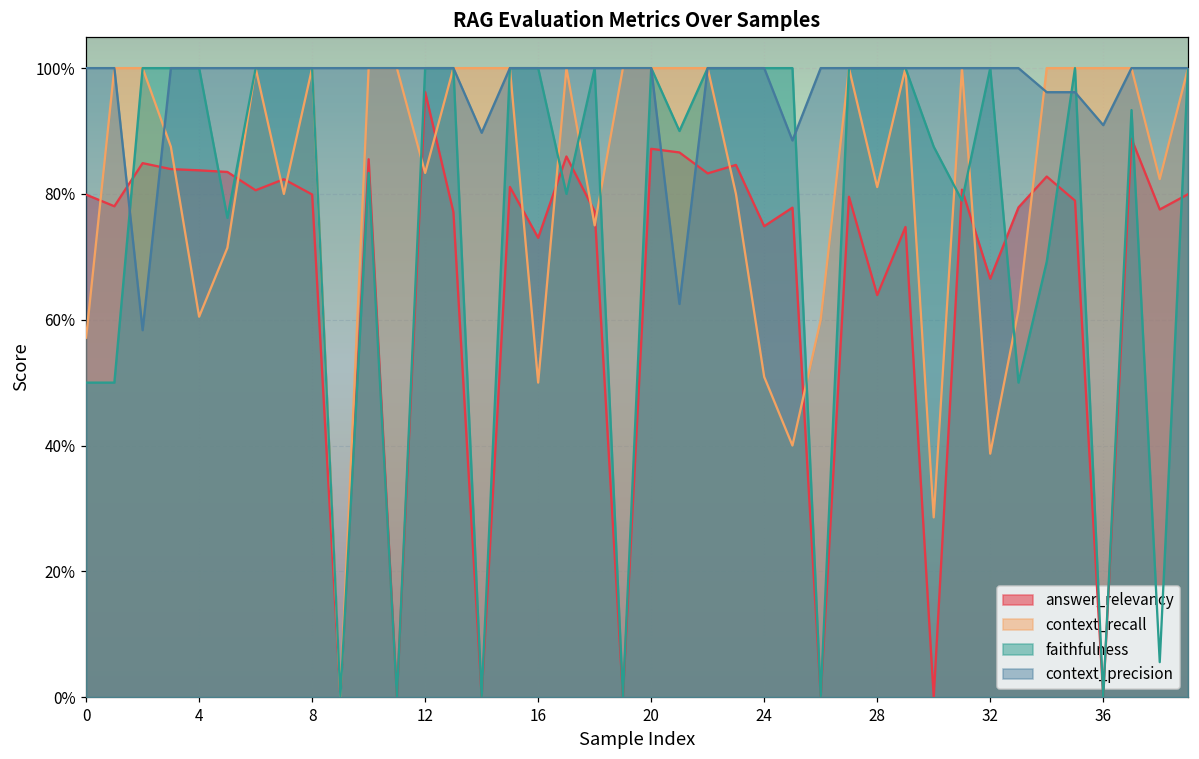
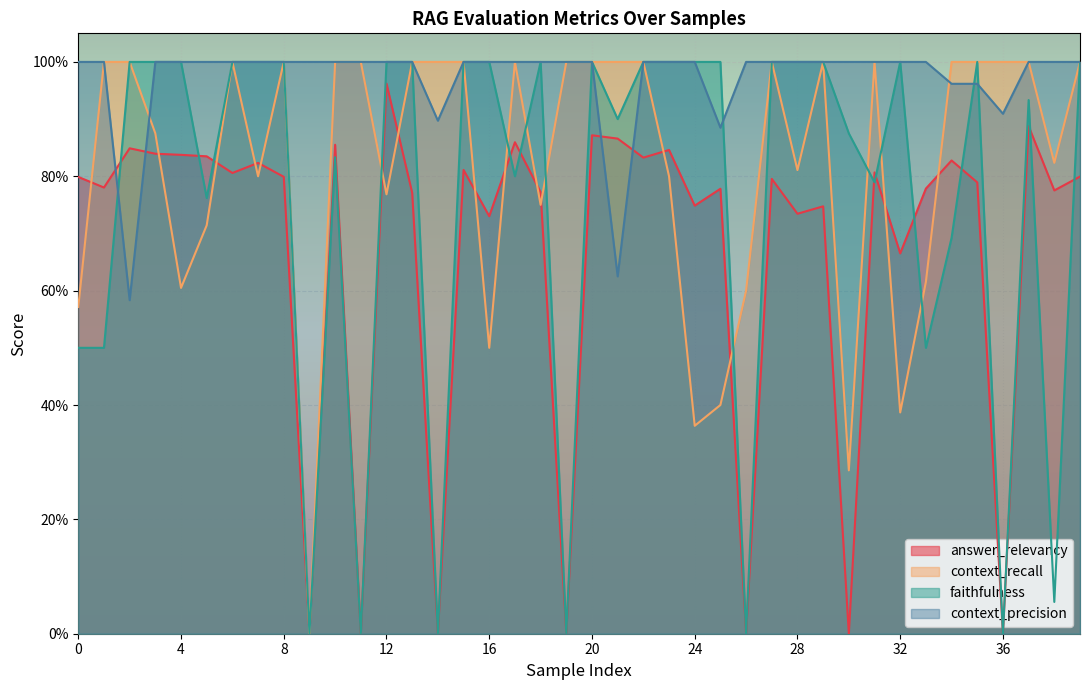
context_recall, 12: 83% -> 77%
context_recall, 24: 51% -> 36%
answer_relevancy, 28: 64% -> 73%
